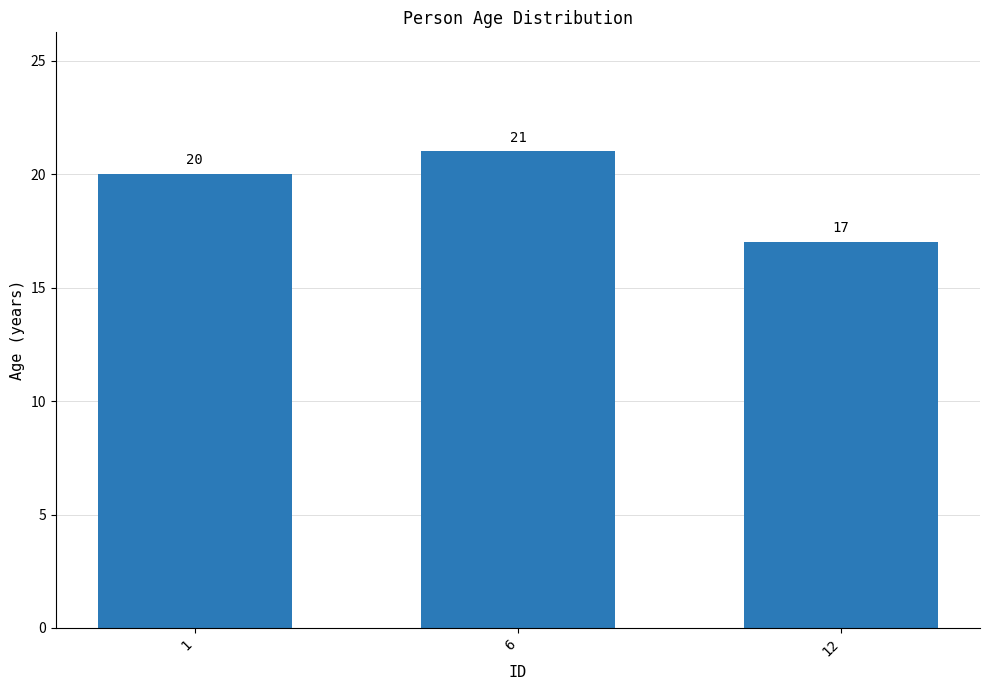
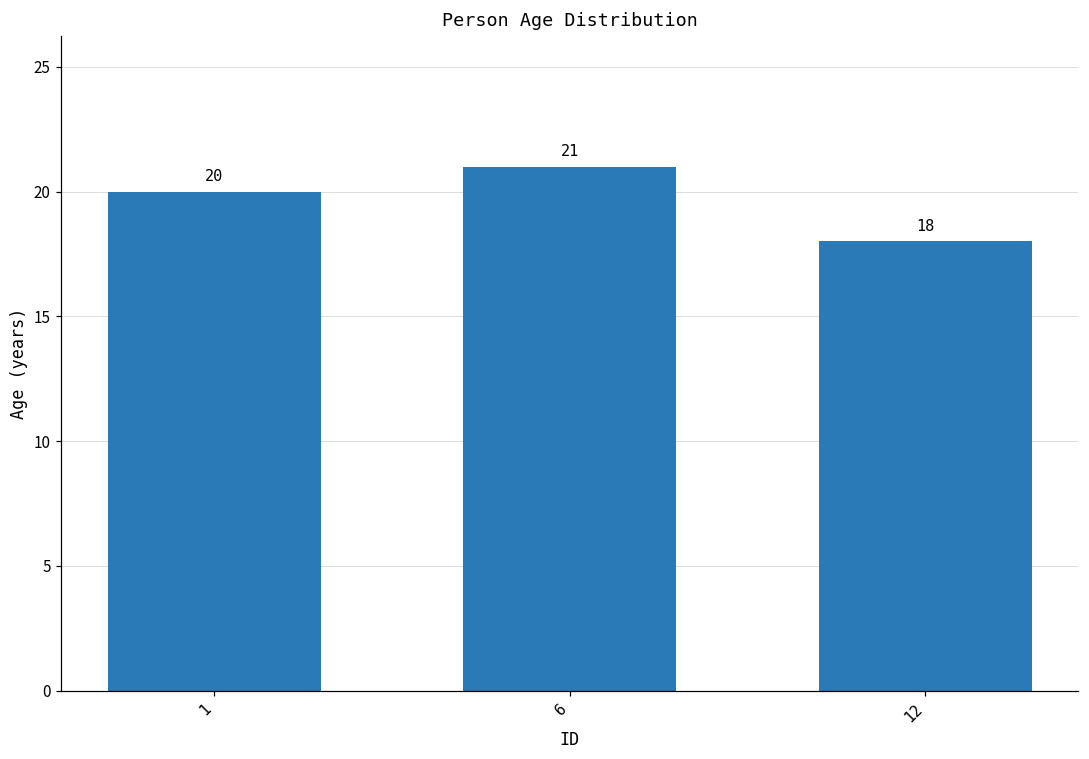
12: 17 -> 18
